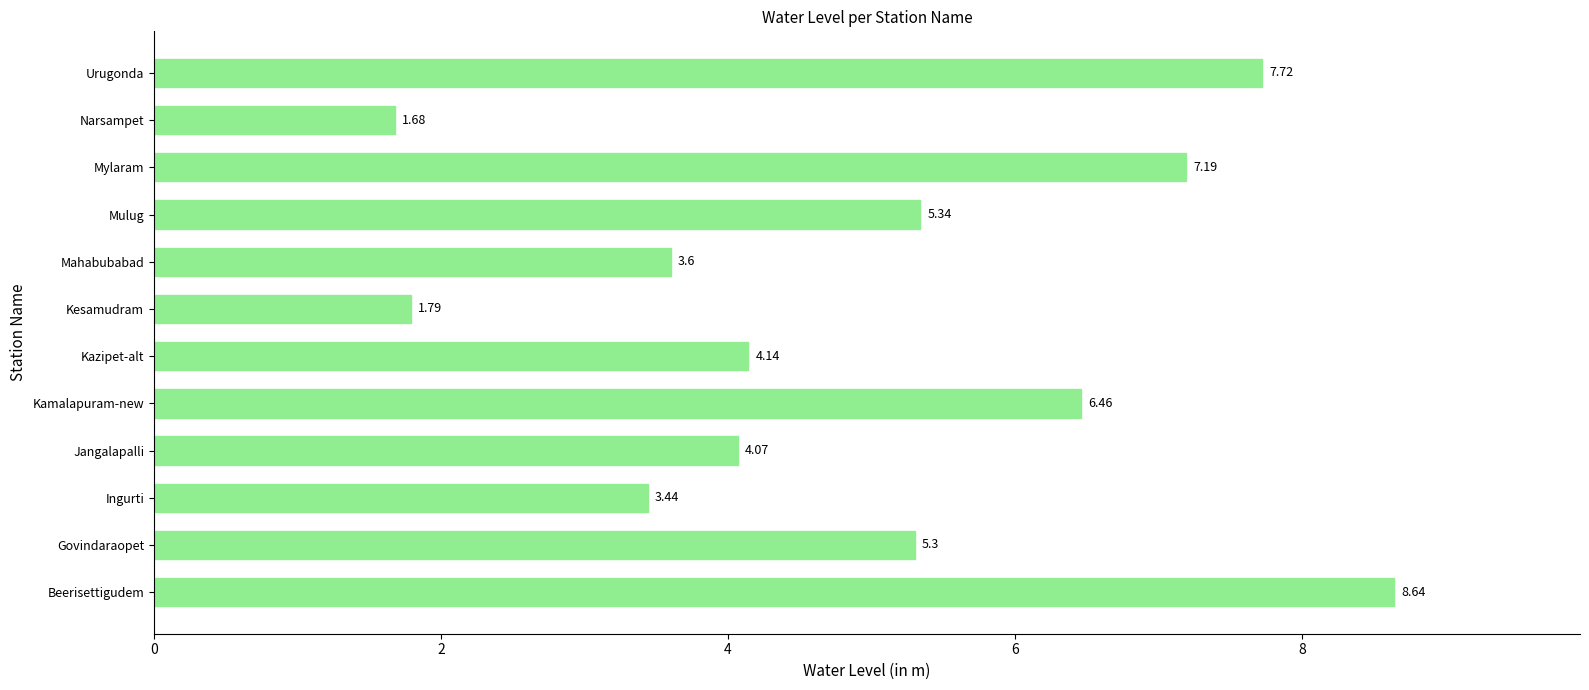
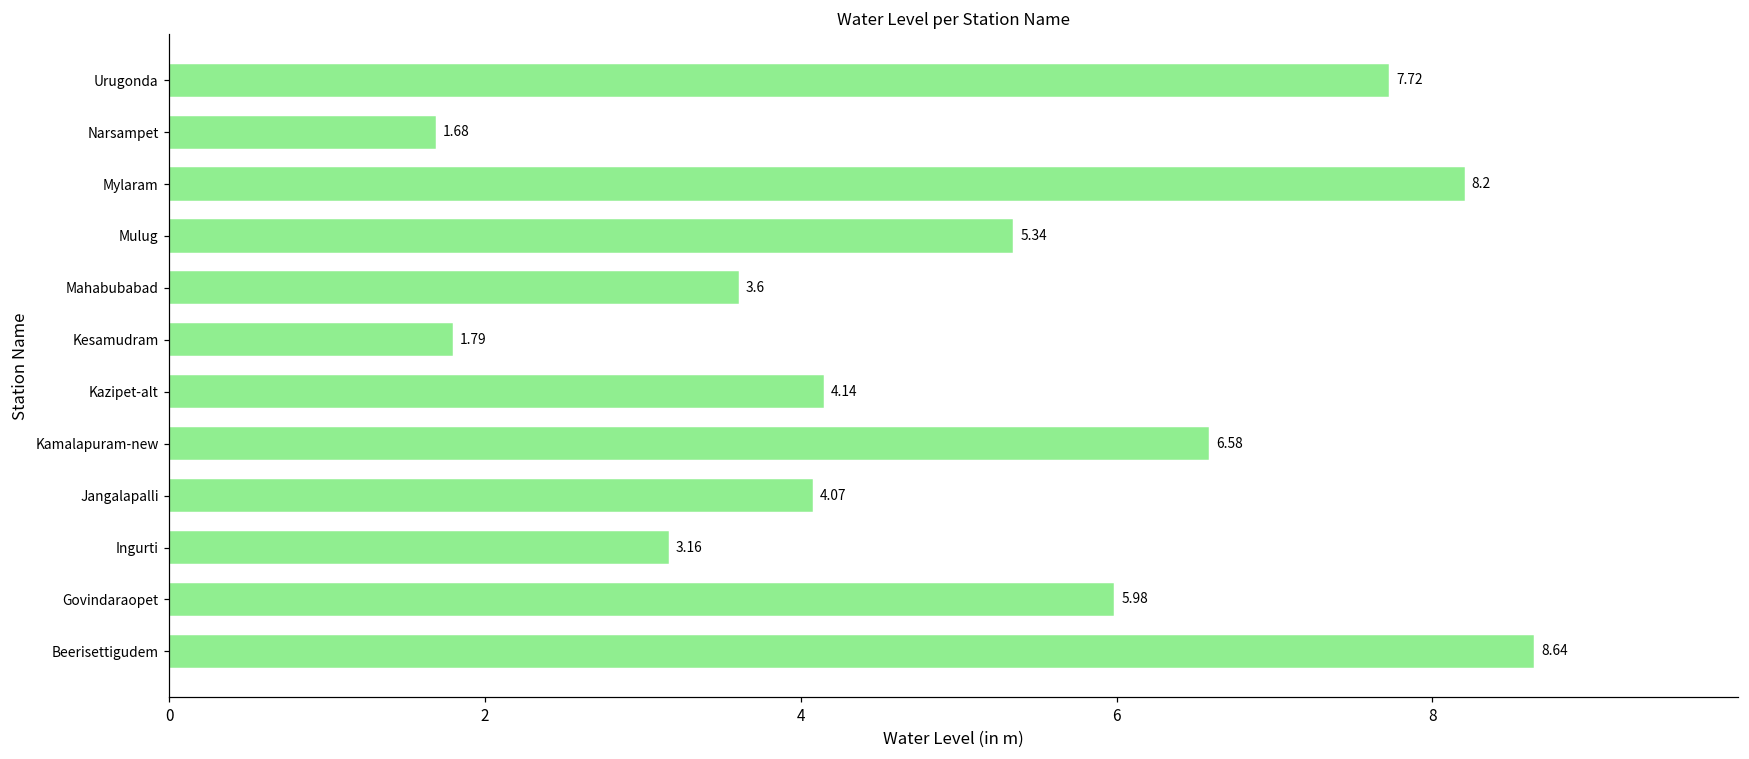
Mylaram: 7.19 -> 8.2
Kamalapuram-new: 6.46 -> 6.58
Ingurti: 3.44 -> 3.16
Govindaraopet: 5.3 -> 5.98
